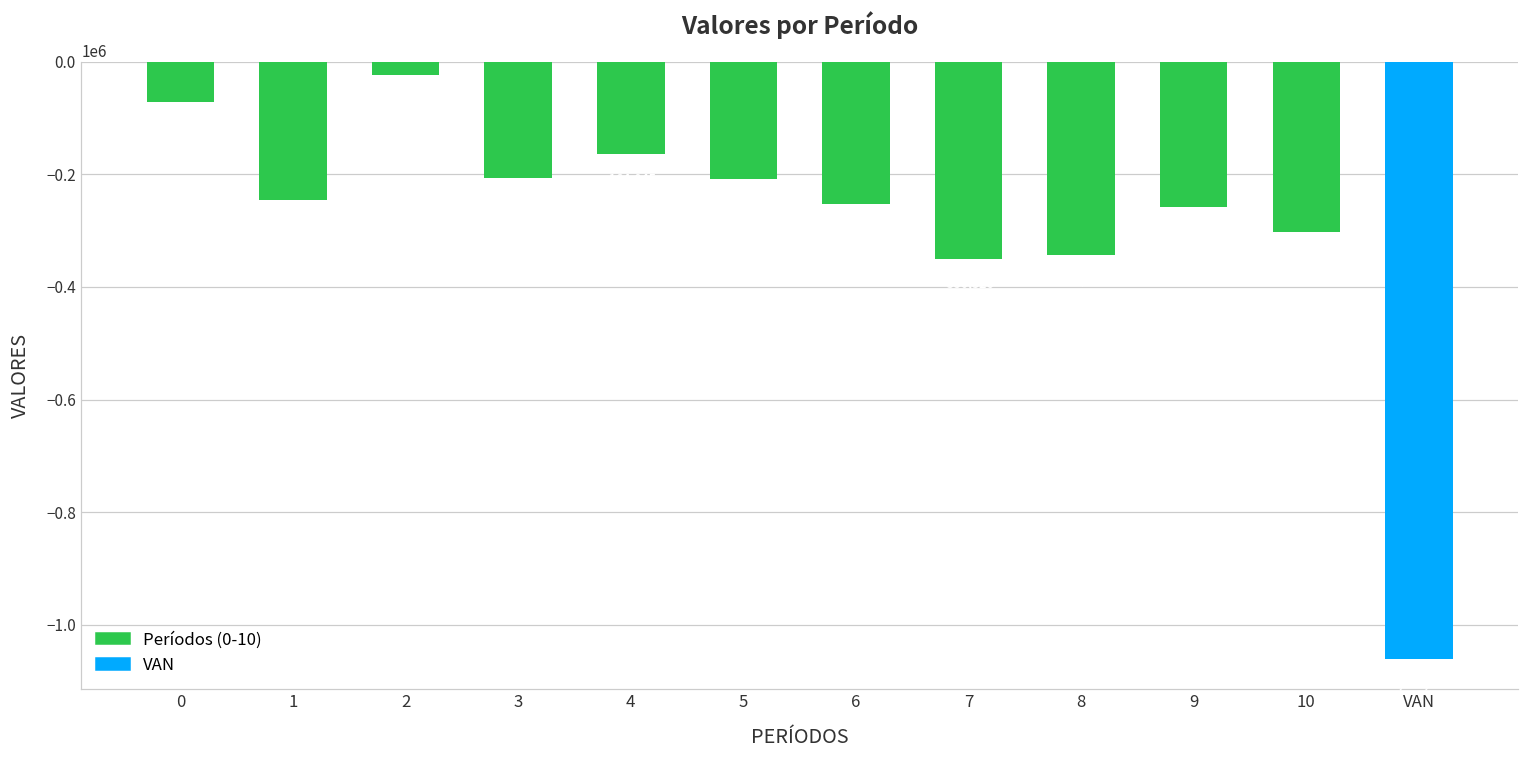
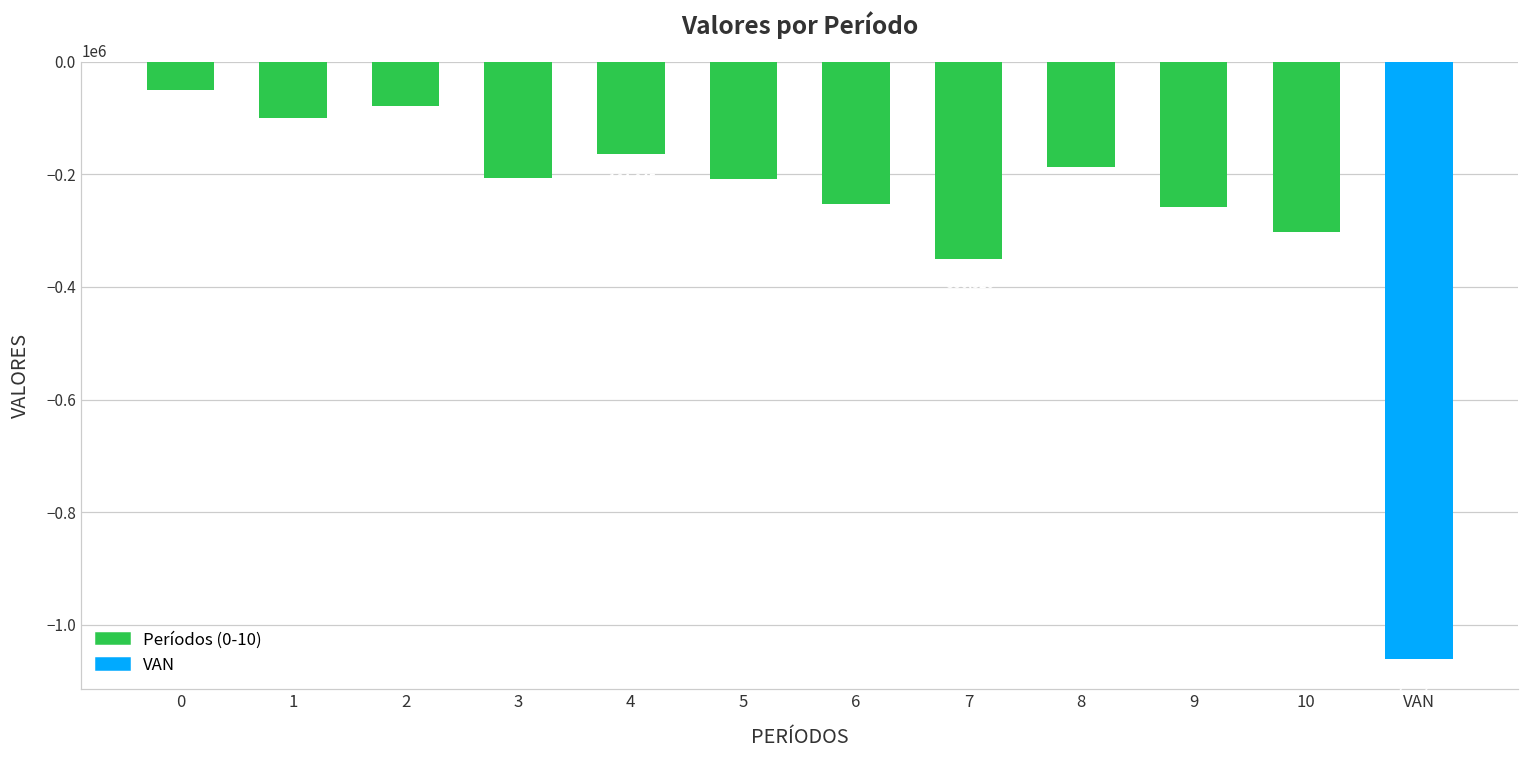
0: -70000 -> -50000
1: -250000 -> -100000
2: -20000 -> -80000
8: -340000 -> -190000
